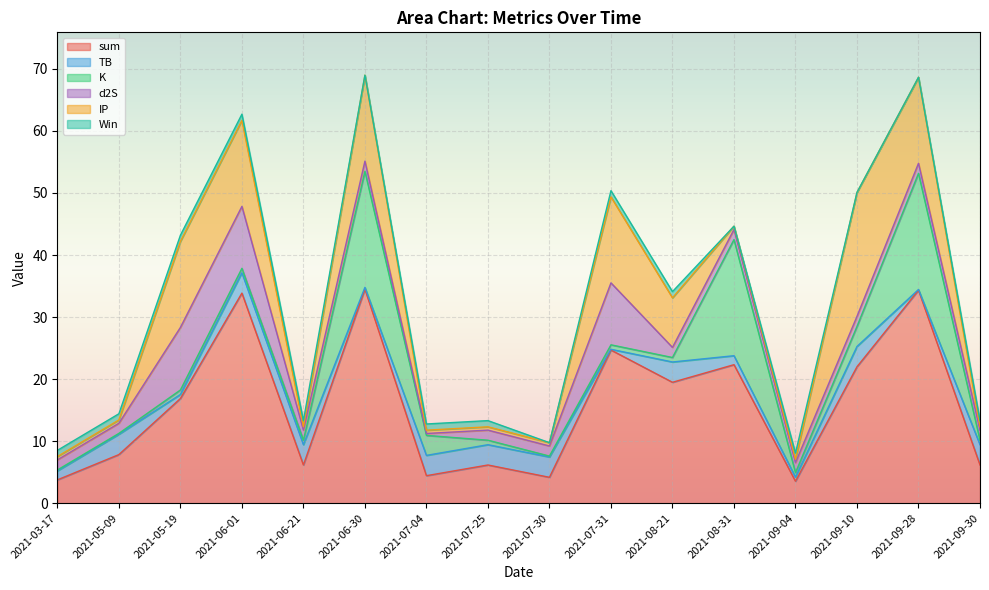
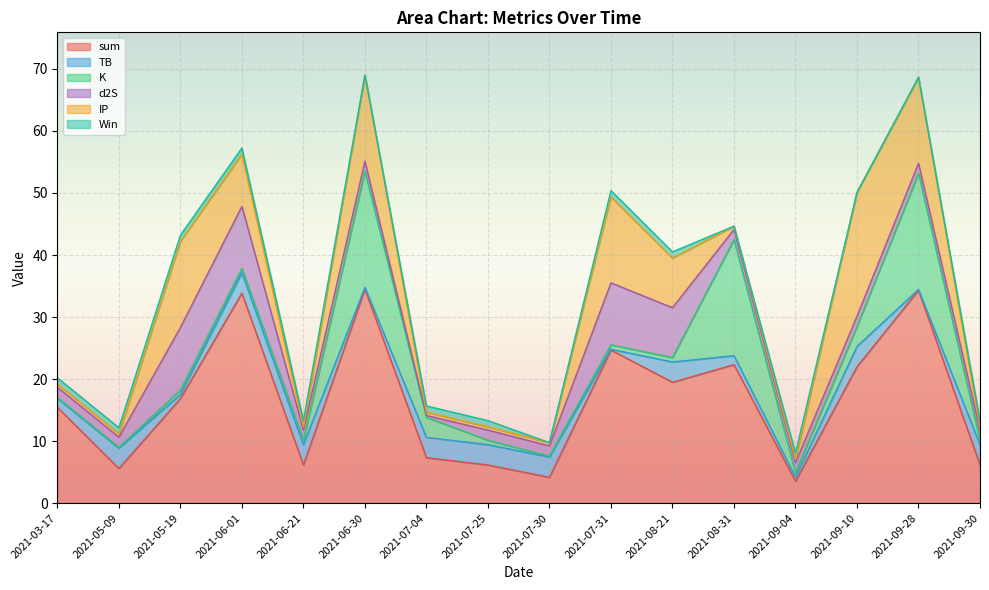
sum, 2021-03-17: 4 -> 15
sum, 2021-05-09: 8 -> 6
IP, 2021-06-01: 14 -> 8
sum, 2021-07-04: 4 -> 7
d2S, 2021-08-21: 2 -> 8
